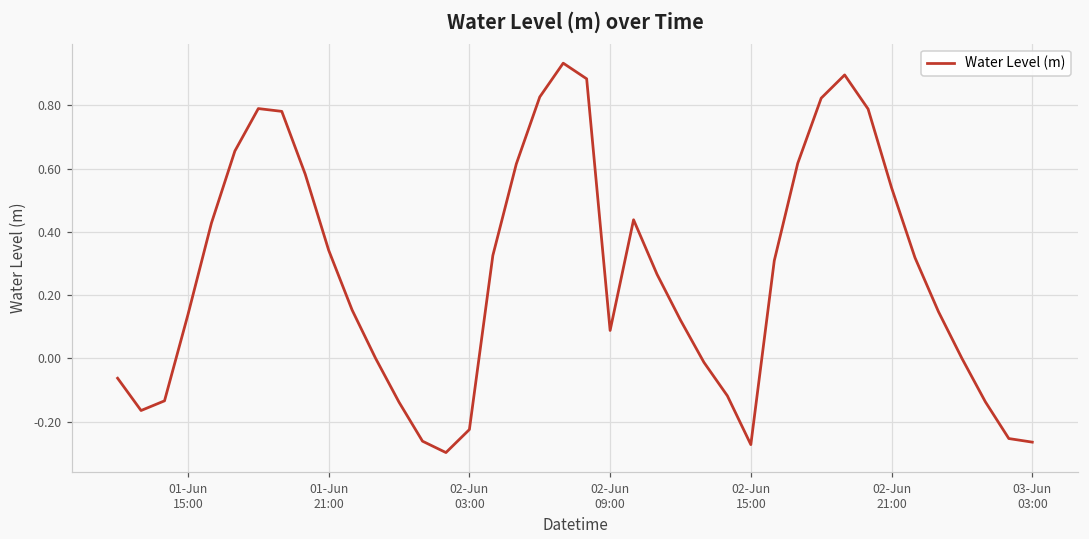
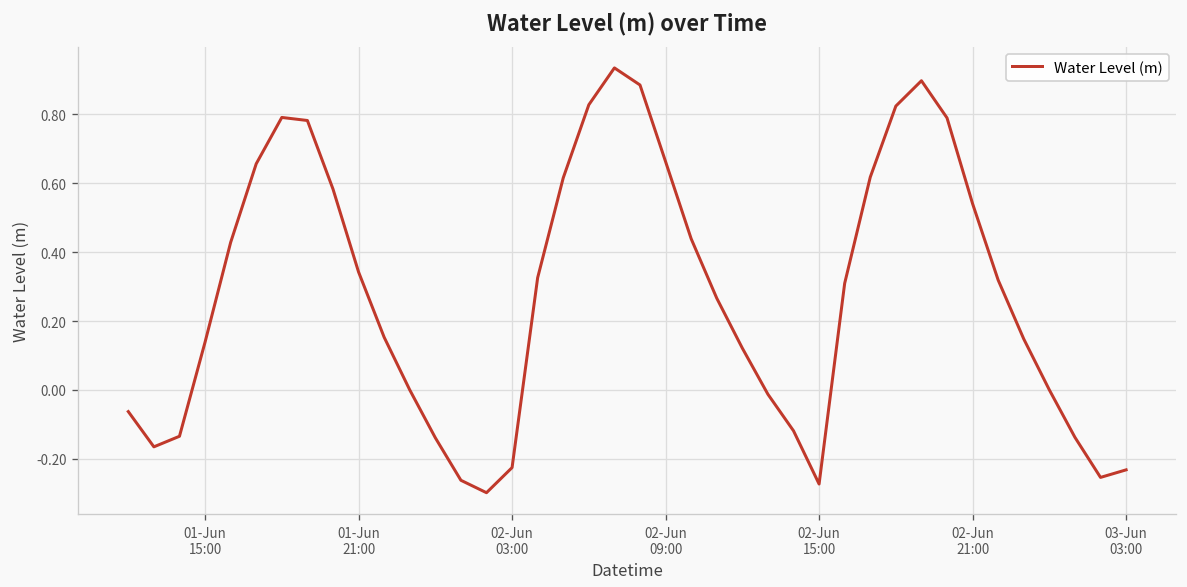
02-Jun 09:00: 0.09 -> 0.66
03-Jun 03:00: -0.26 -> -0.23
